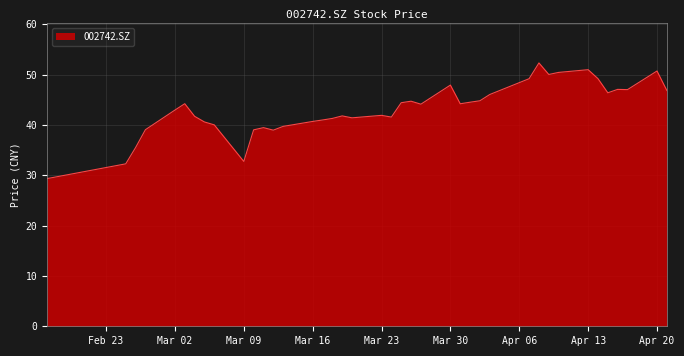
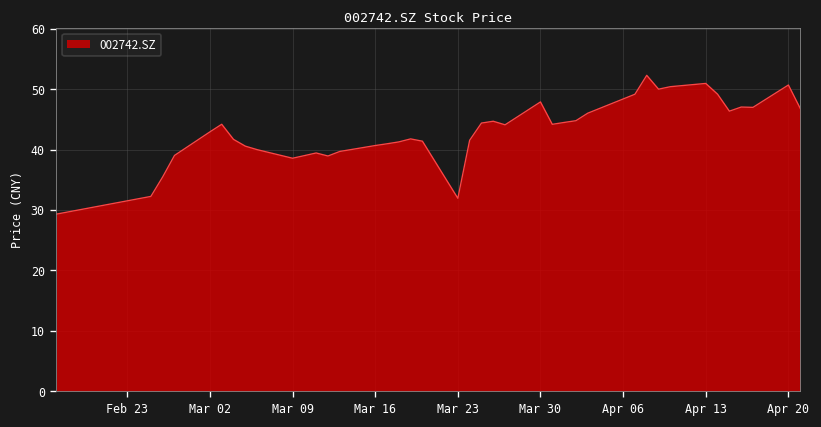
Mar 09: 33 -> 39
Mar 23: 42 -> 32
